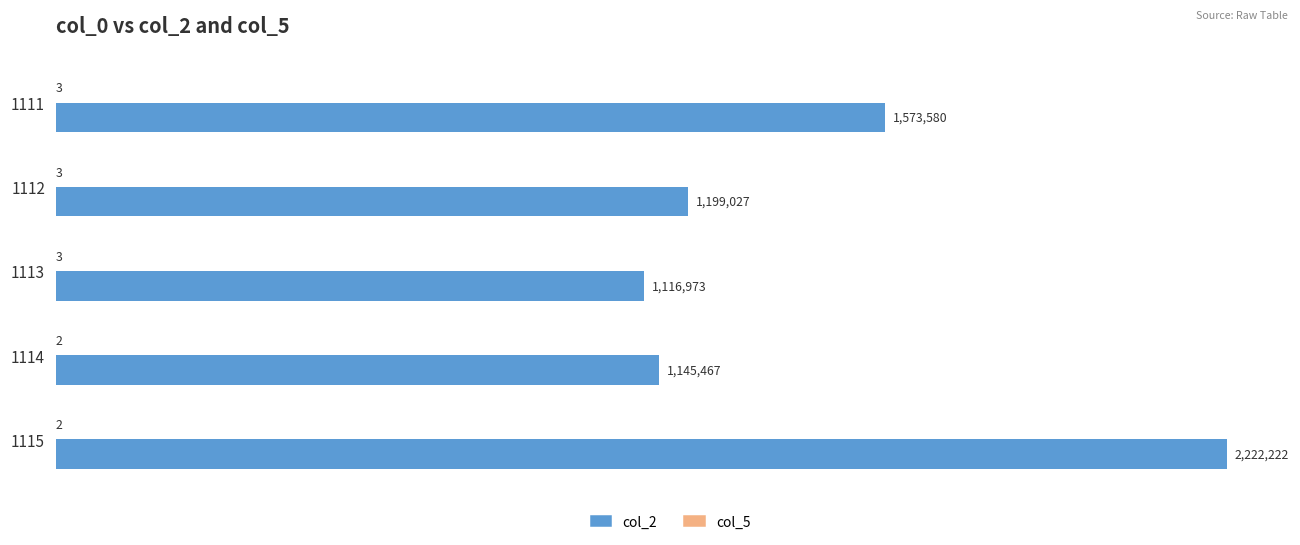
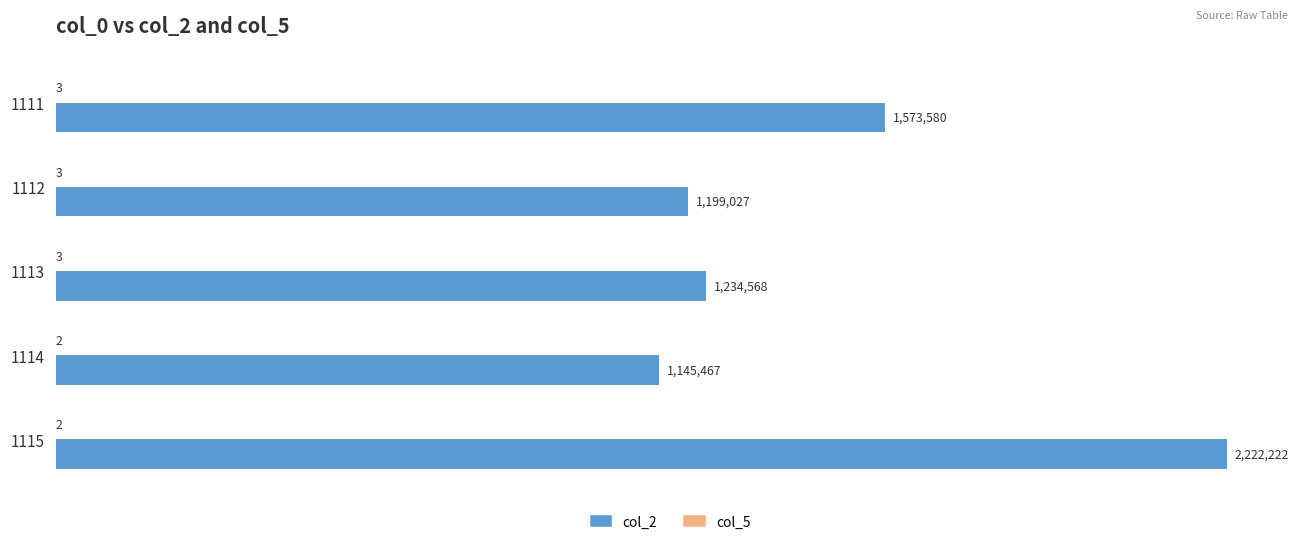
col_2, 1113: 1,116,973 -> 1,234,568
